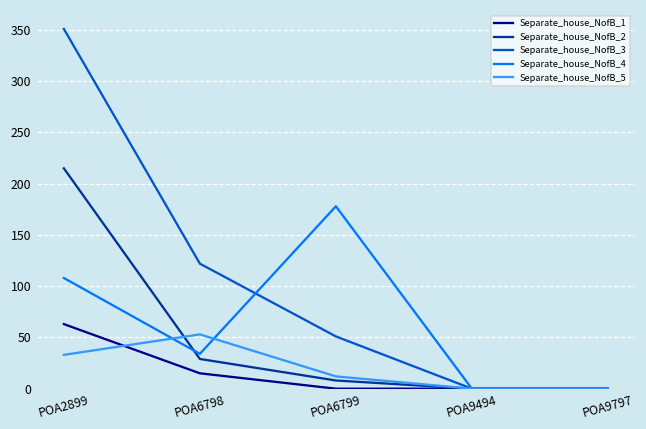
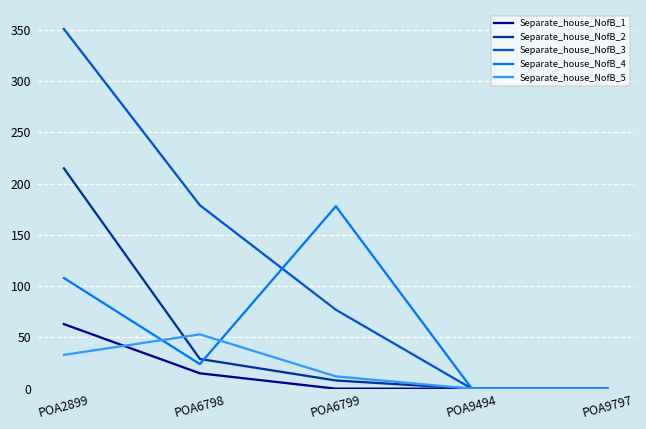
Separate_house_NofB_3, POA6798: 120 -> 180
Separate_house_NofB_4, POA6798: 30 -> 20
Separate_house_NofB_3, POA6799: 50 -> 80
